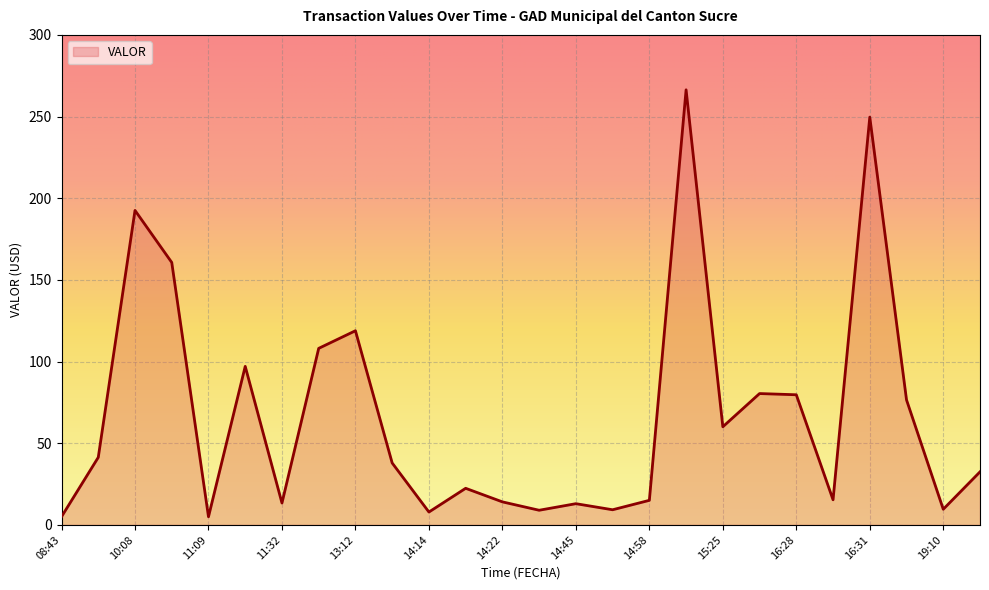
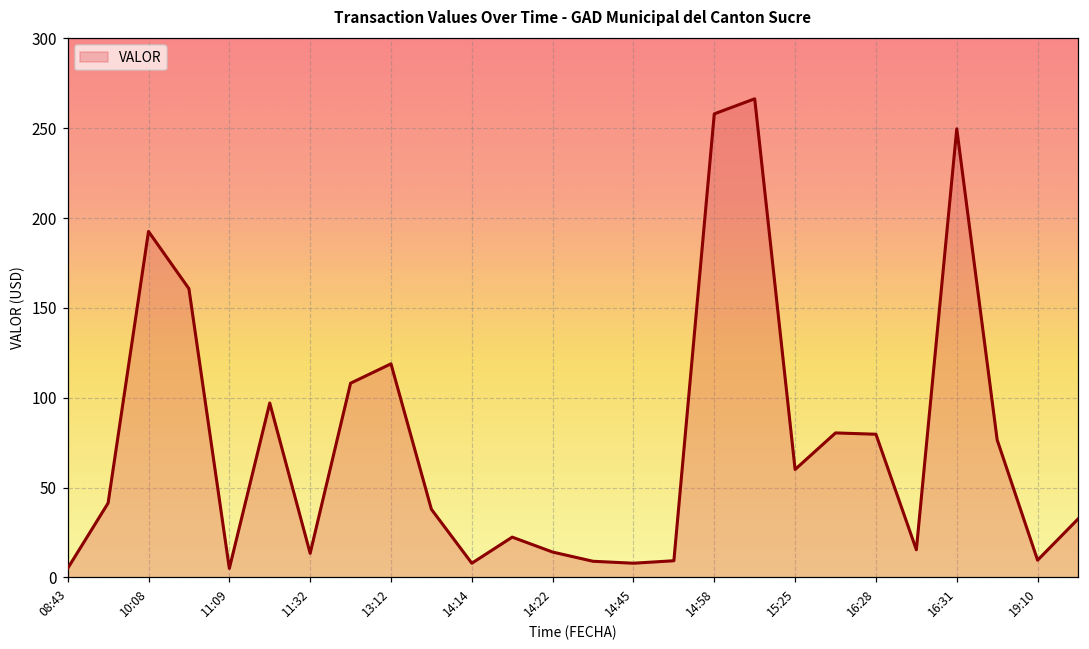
14:45: 13 -> 8
14:58: 15 -> 258
